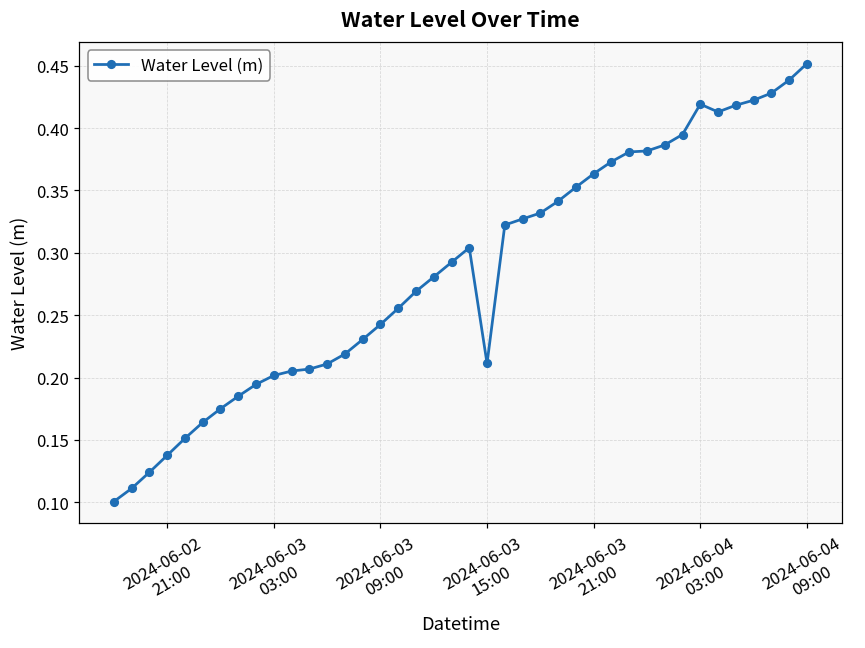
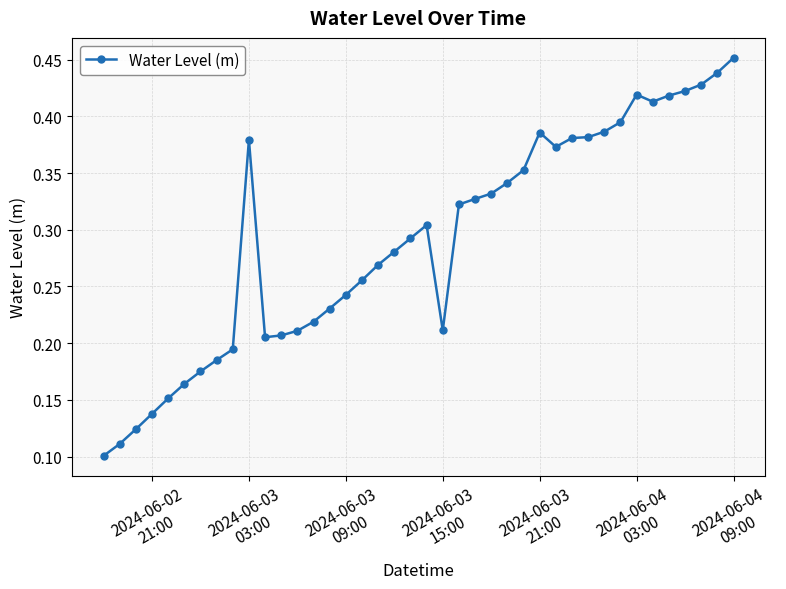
2024-06-03 03:00: 0.202 -> 0.379
2024-06-03 21:00: 0.363 -> 0.386
